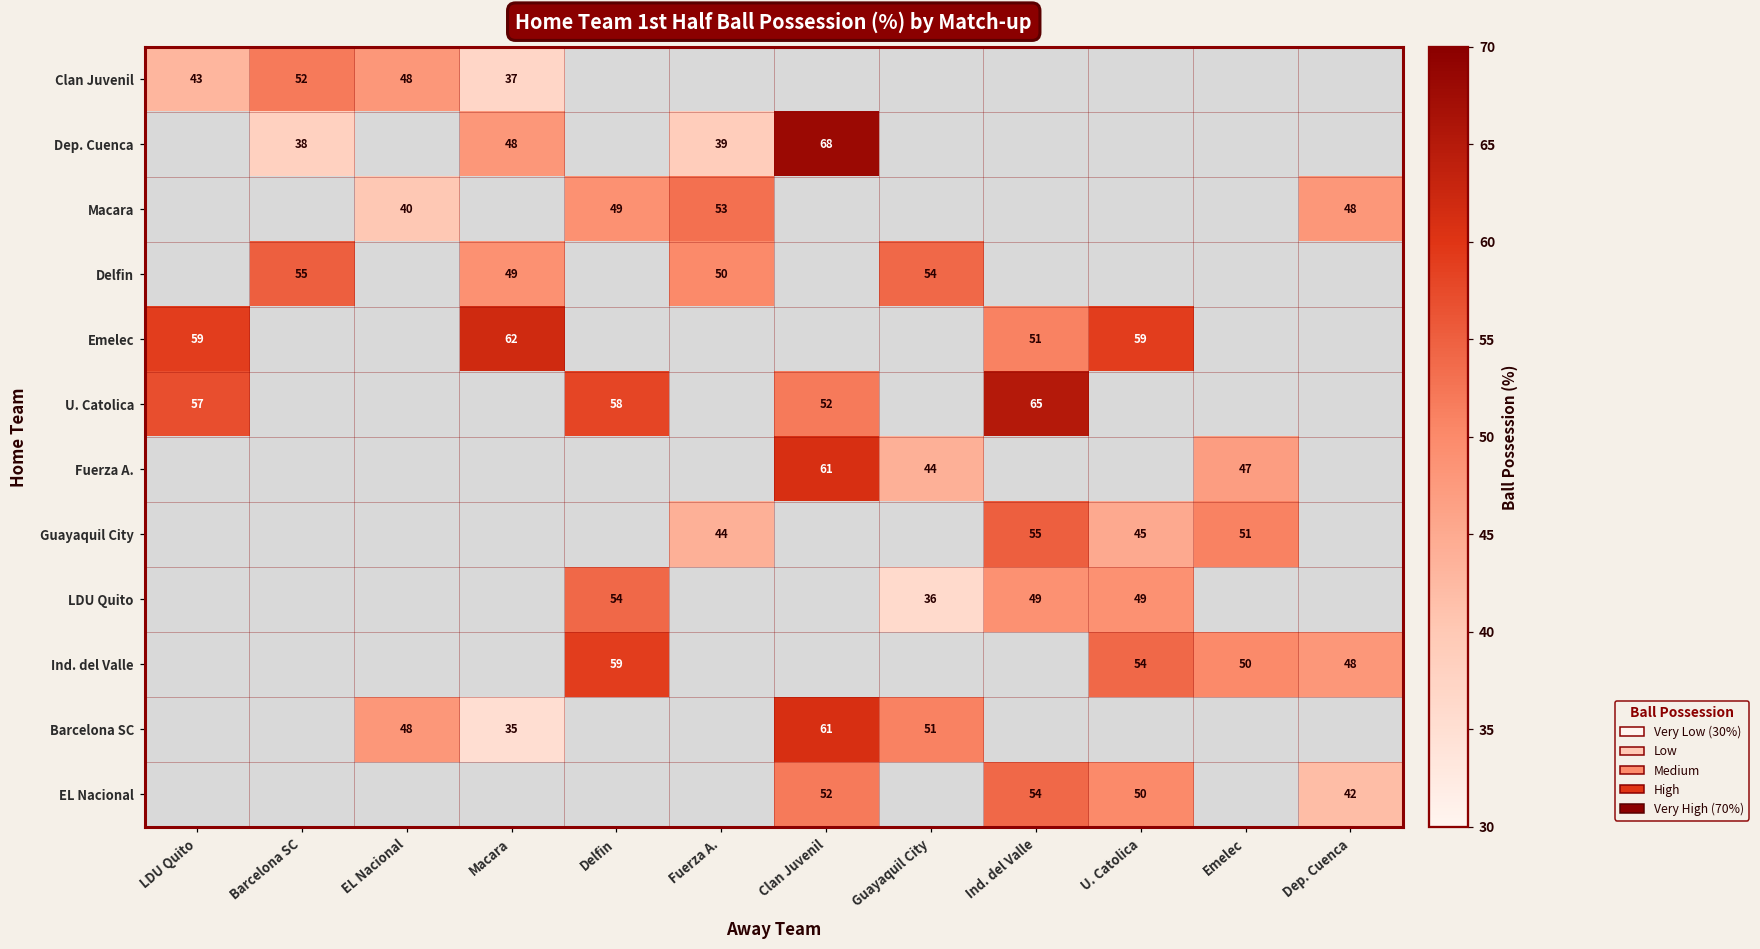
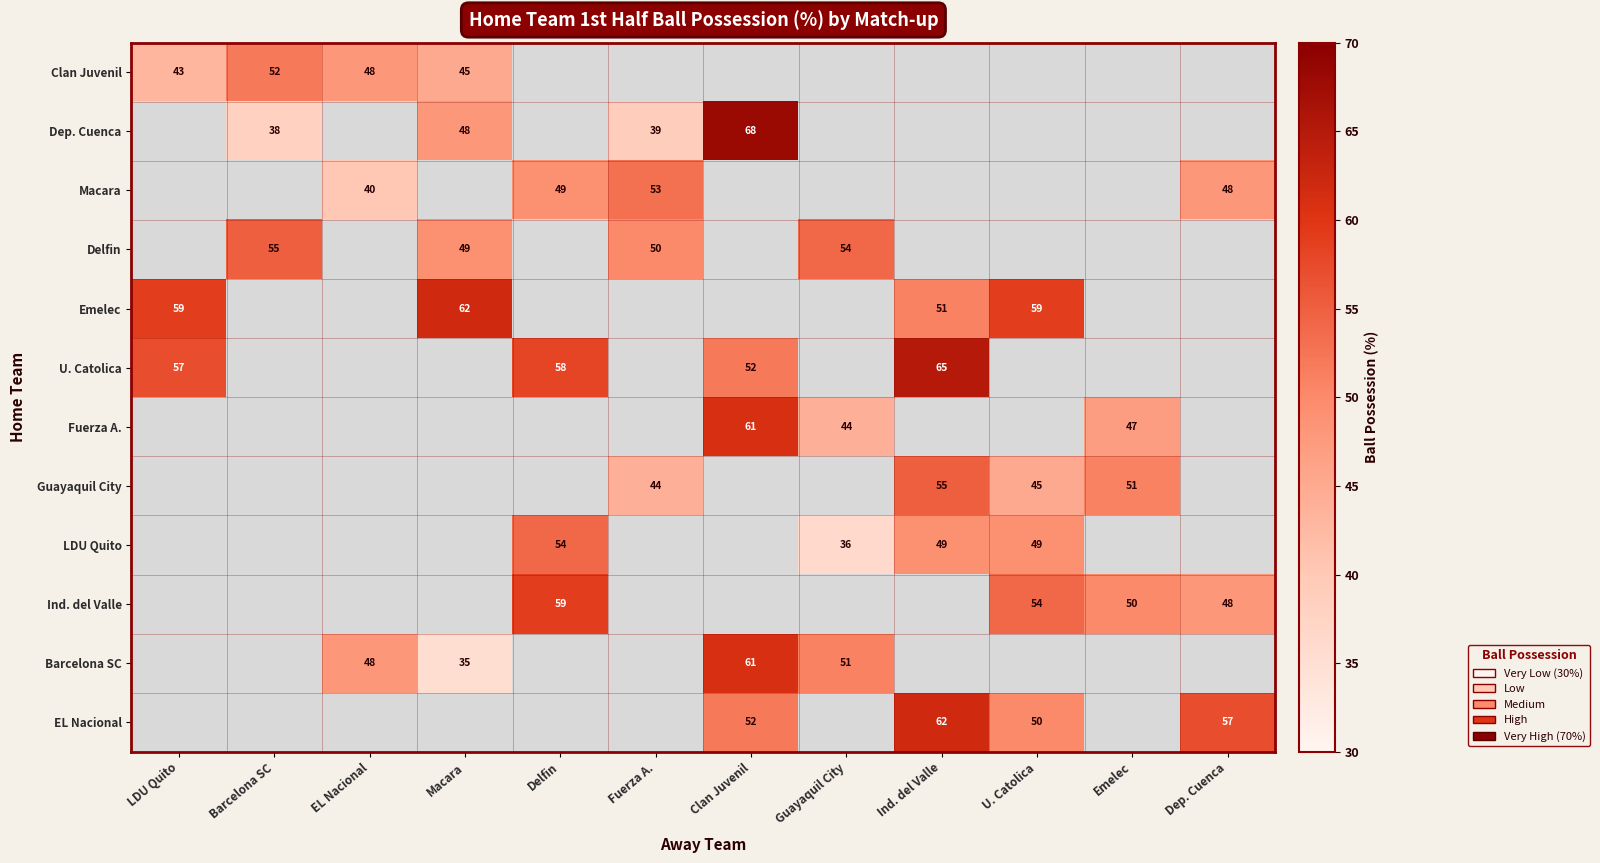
Clan Juvenil, Macara: 37 -> 45
EL Nacional, Ind. del Valle: 54 -> 62
EL Nacional, Dep. Cuenca: 42 -> 57
